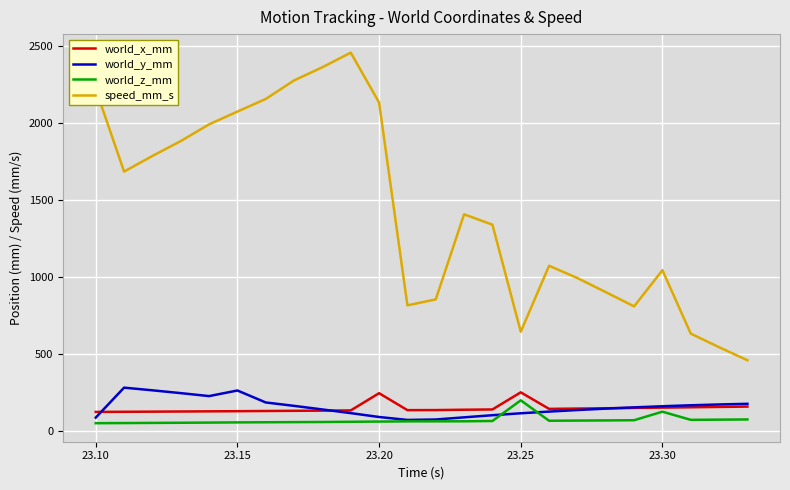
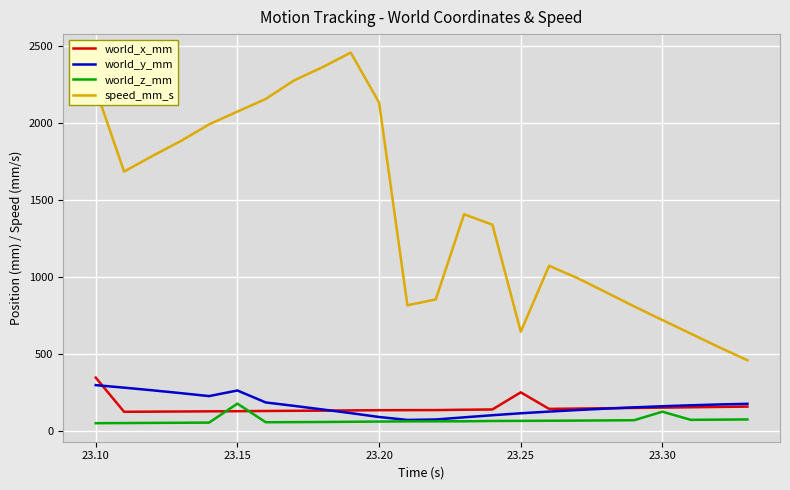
world_x_mm, 23.10: 120 -> 350
world_y_mm, 23.10: 90 -> 300
world_z_mm, 23.15: 60 -> 180
world_x_mm, 23.20: 250 -> 130
world_z_mm, 23.25: 200 -> 70
speed_mm_s, 23.30: 1040 -> 720
